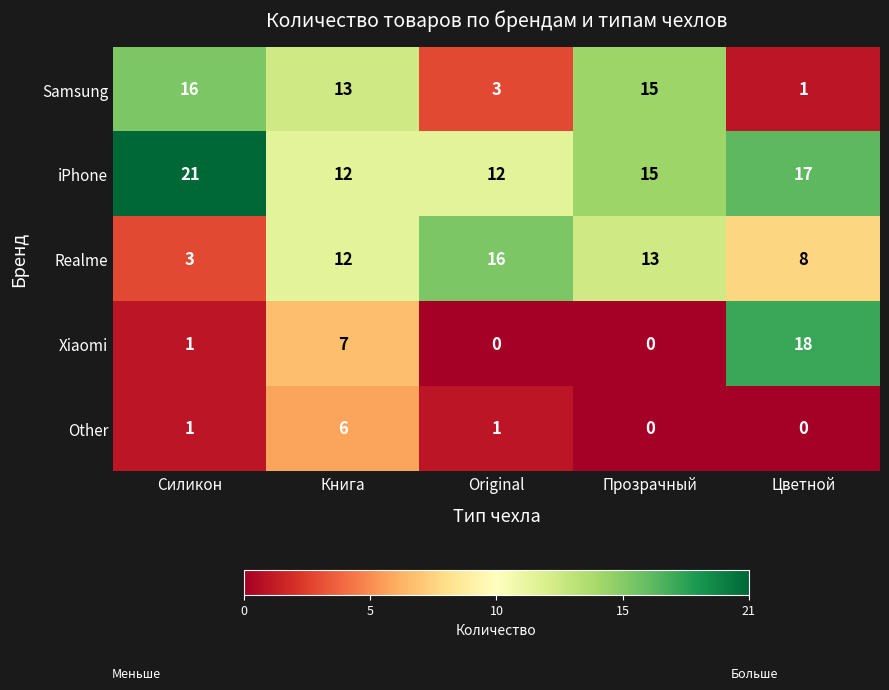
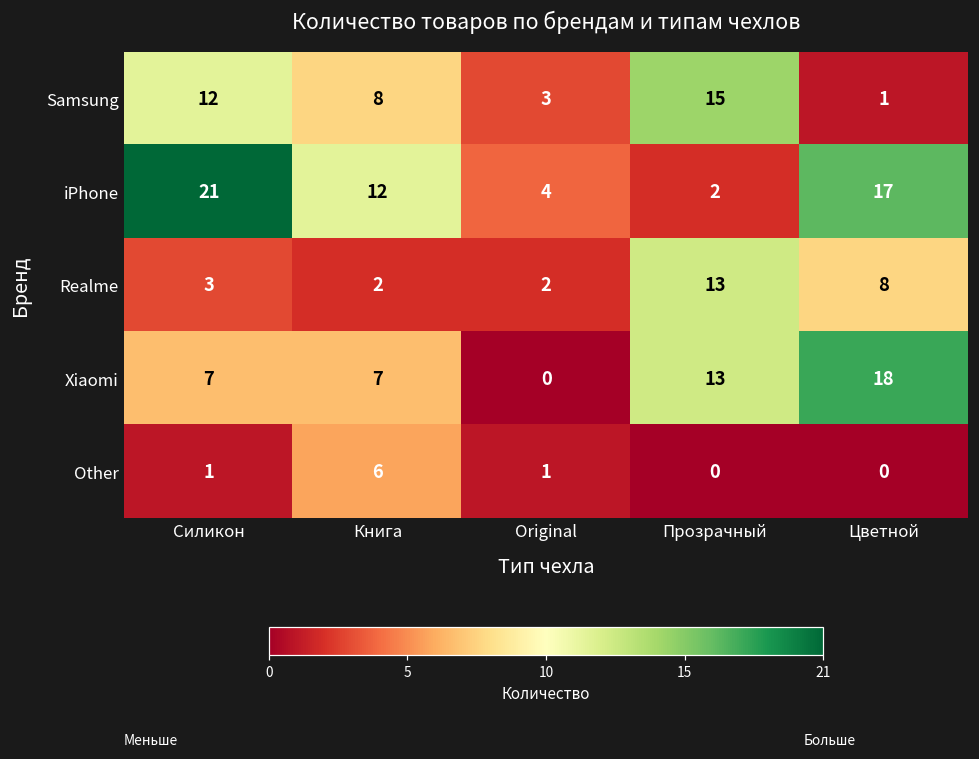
Samsung, Силикон: 16 -> 12
Samsung, Книга: 13 -> 8
iPhone, Original: 12 -> 4
iPhone, Прозрачный: 15 -> 2
Realme, Книга: 12 -> 2
Realme, Original: 16 -> 2
Xiaomi, Силикон: 1 -> 7
Xiaomi, Прозрачный: 0 -> 13
